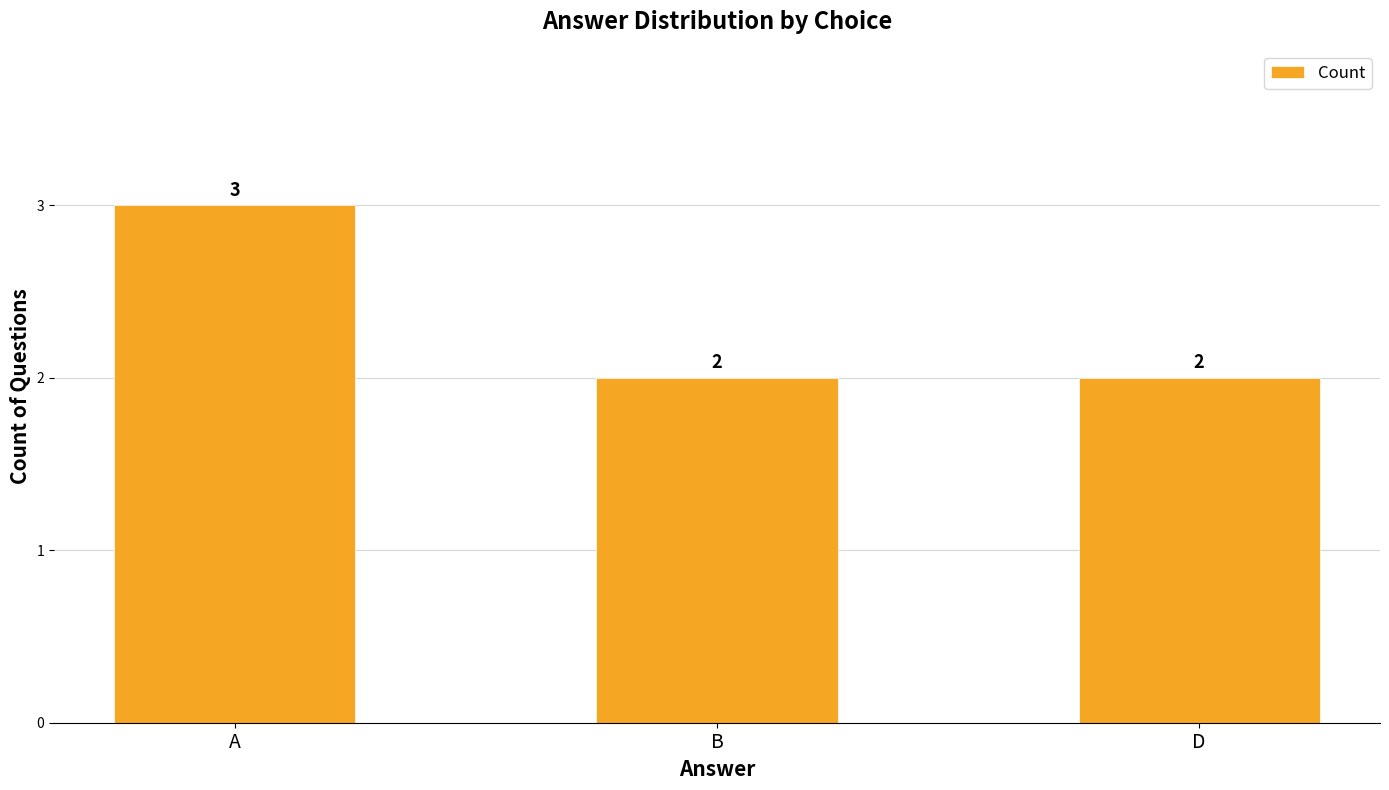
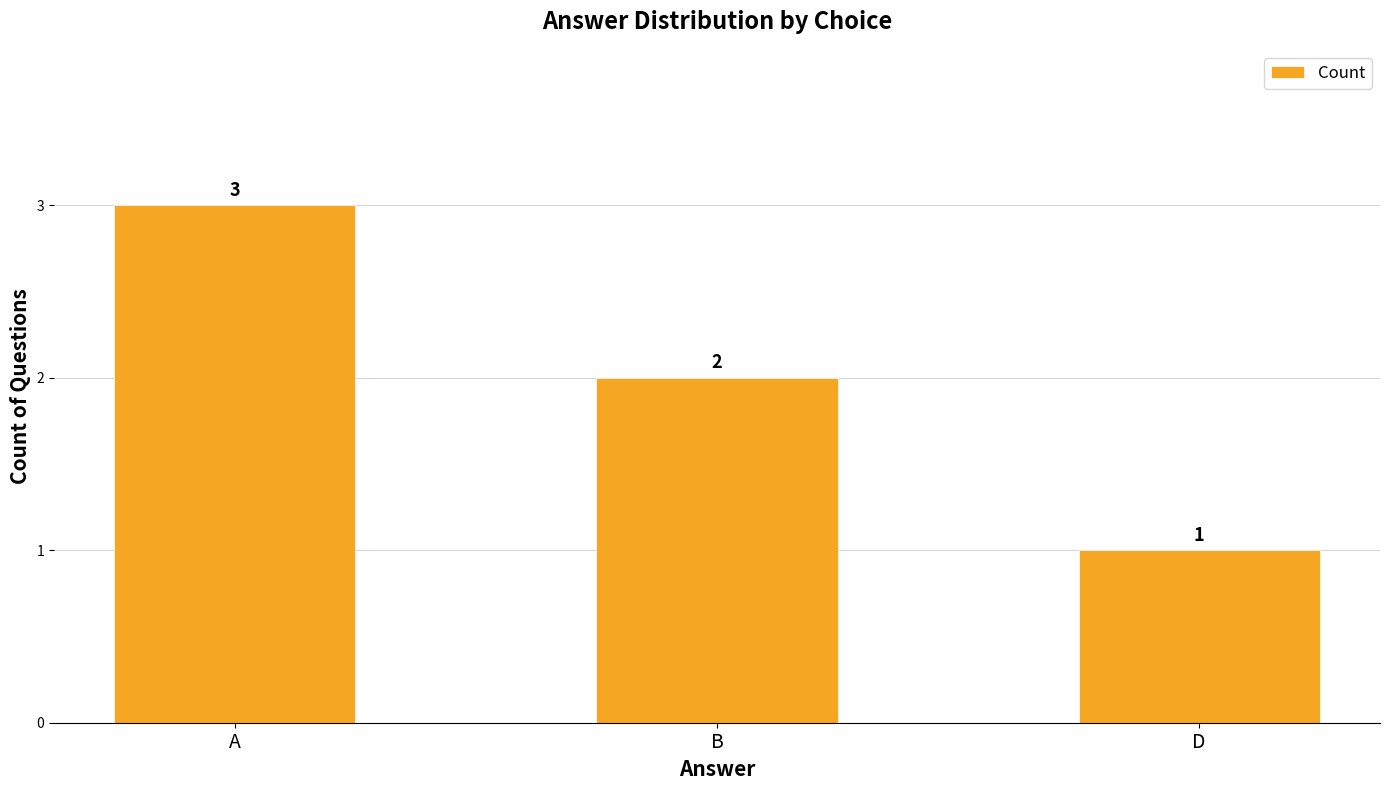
D: 2 -> 1
